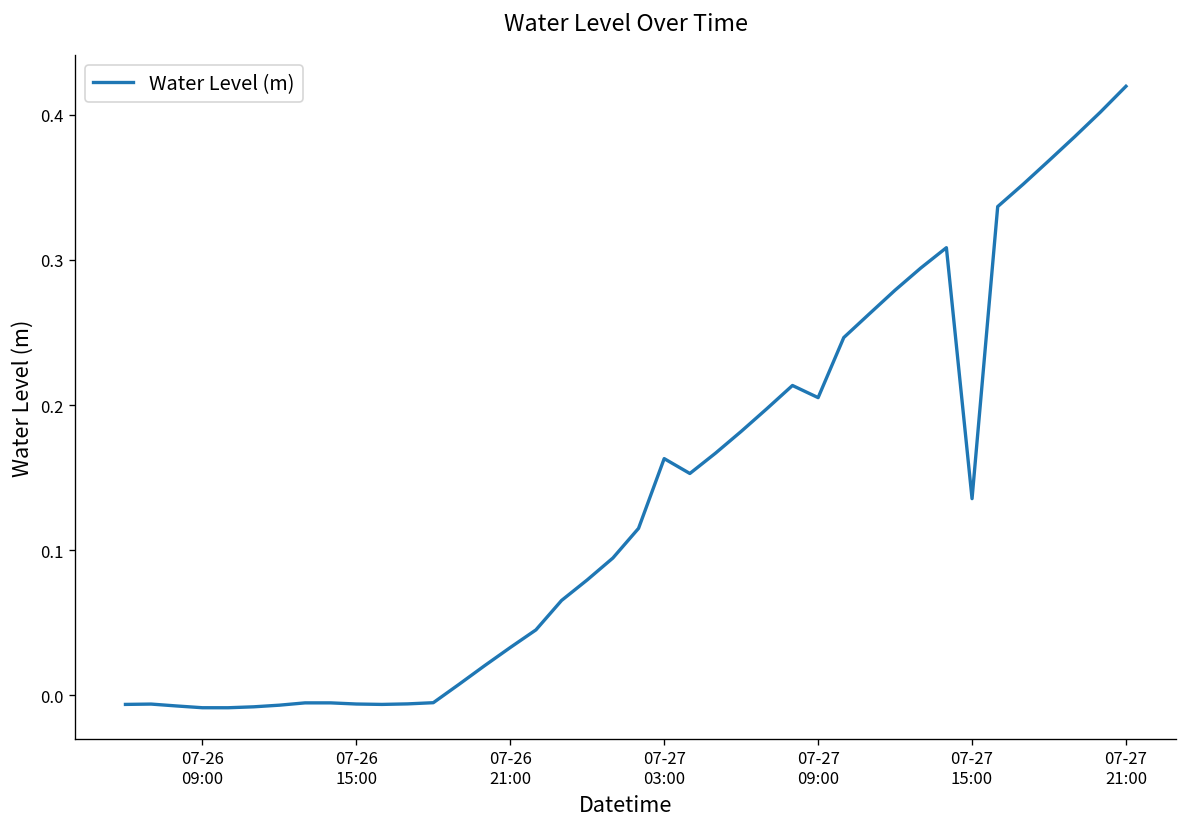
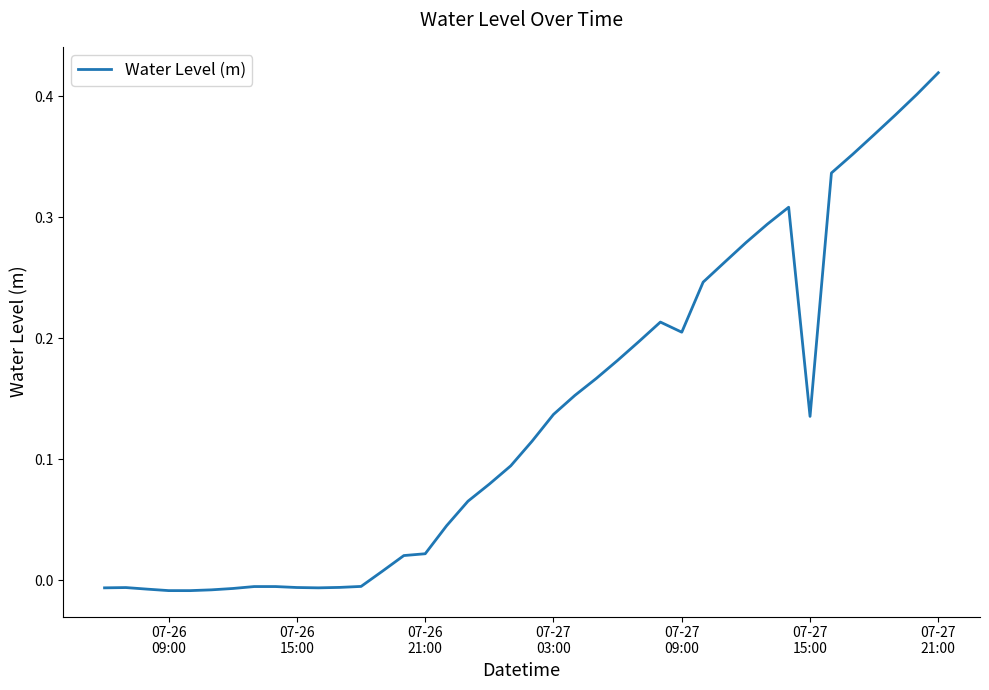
07-26 21:00: 0.033 -> 0.022
07-27 03:00: 0.163 -> 0.137
